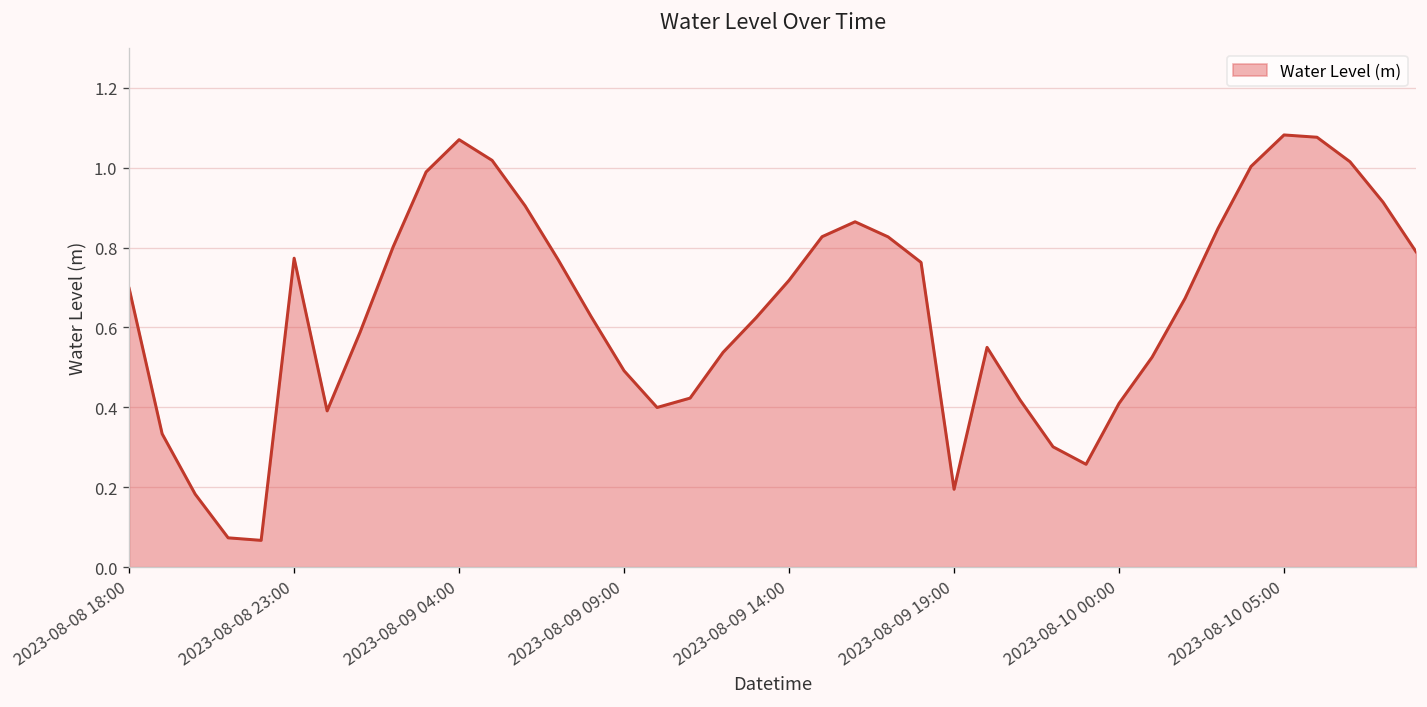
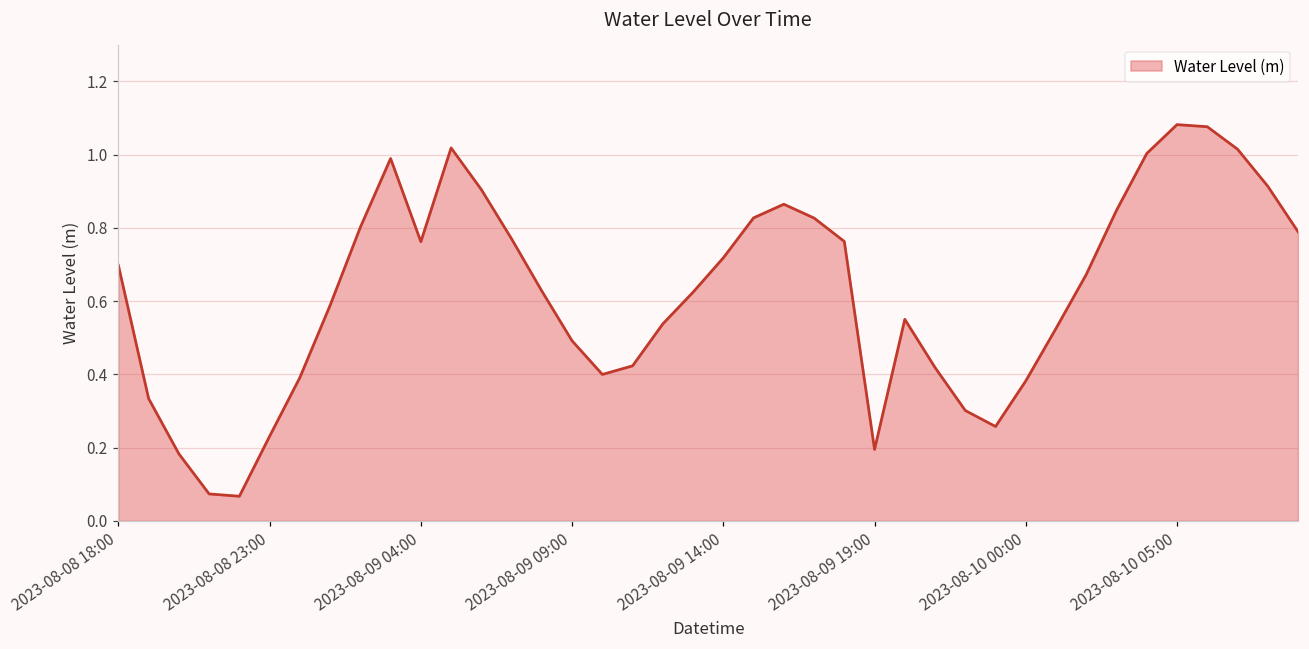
2023-08-08 23:00: 0.77 -> 0.23
2023-08-09 04:00: 1.07 -> 0.76
2023-08-10 00:00: 0.41 -> 0.38
